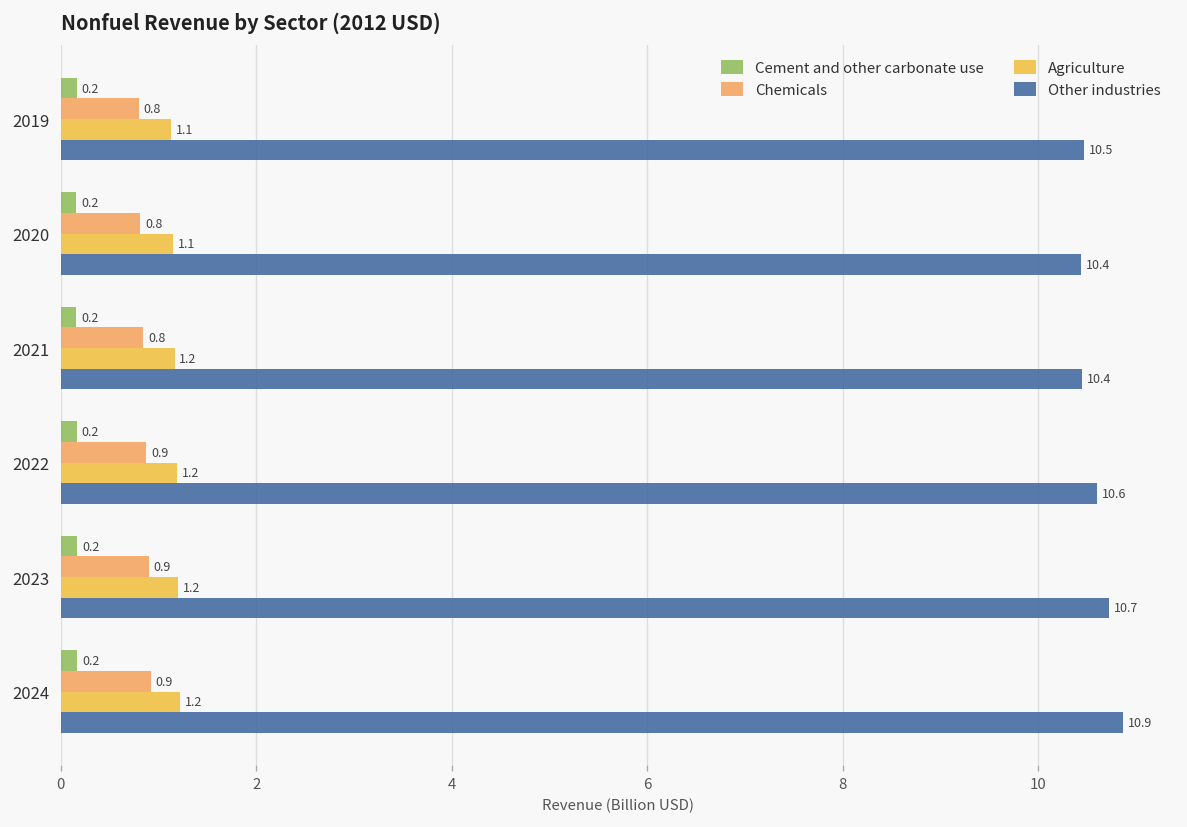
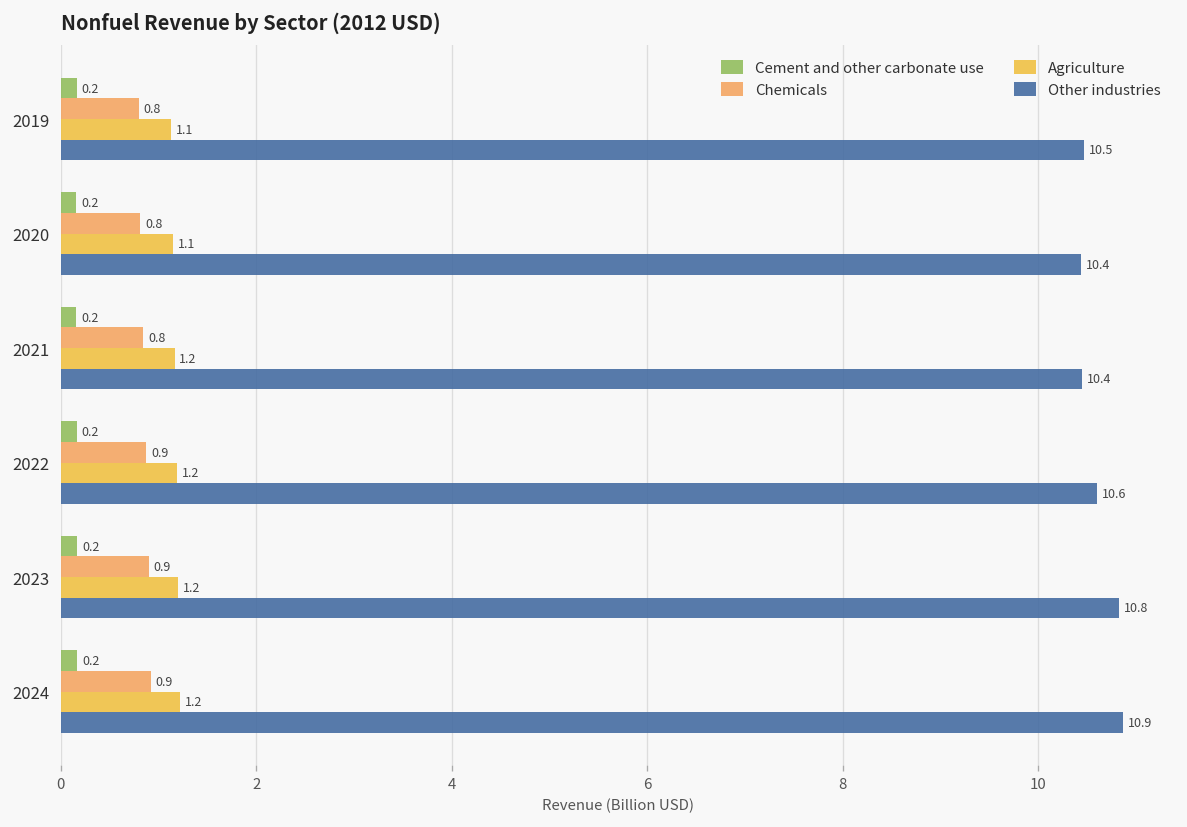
Other industries, 2023: 10.7 -> 10.8
